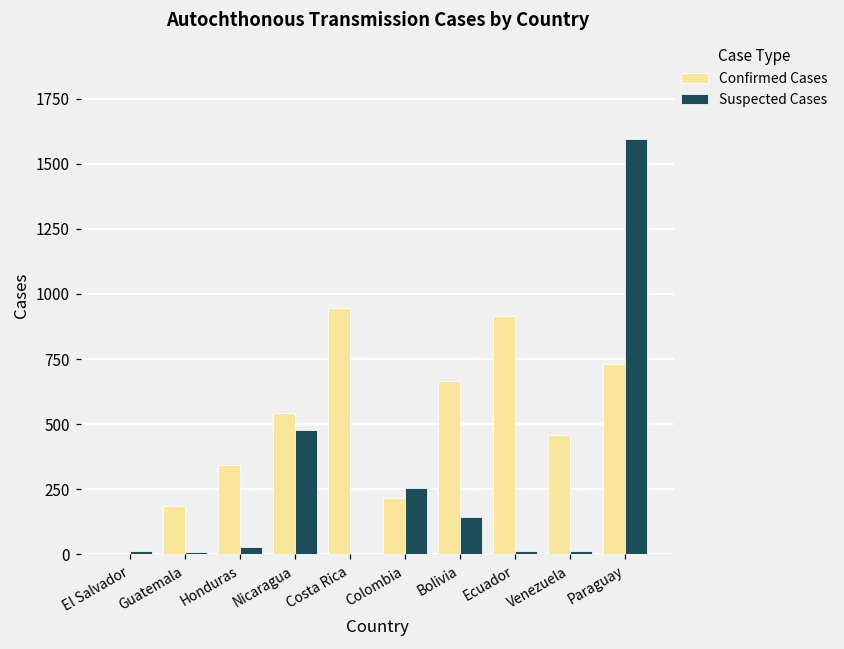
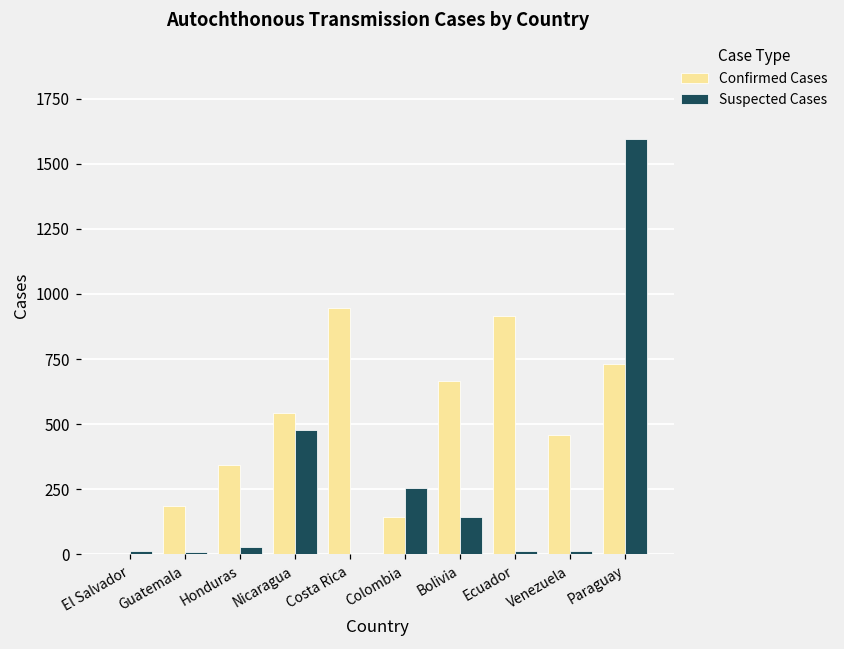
Confirmed Cases, Colombia: 220 -> 140
